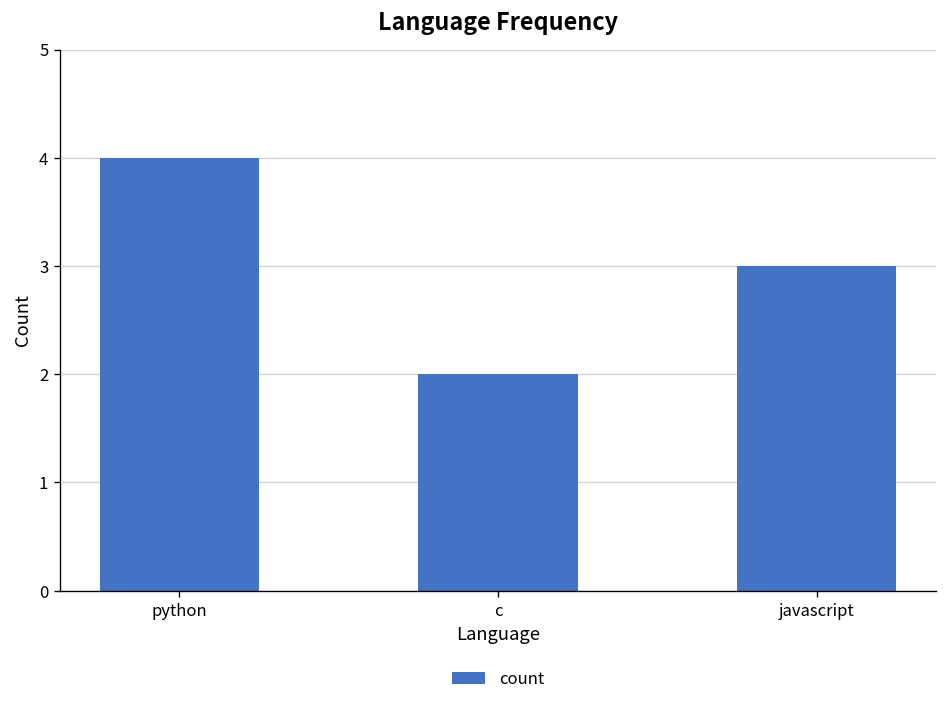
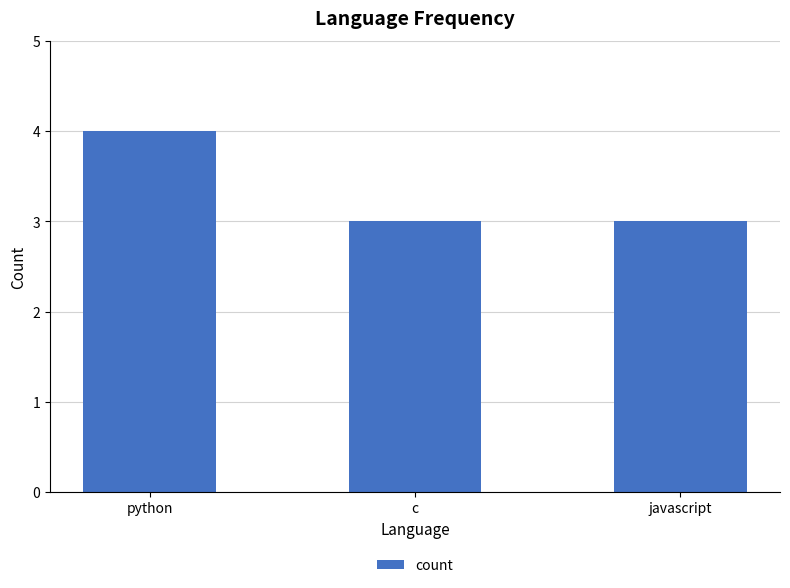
c: 2 -> 3
